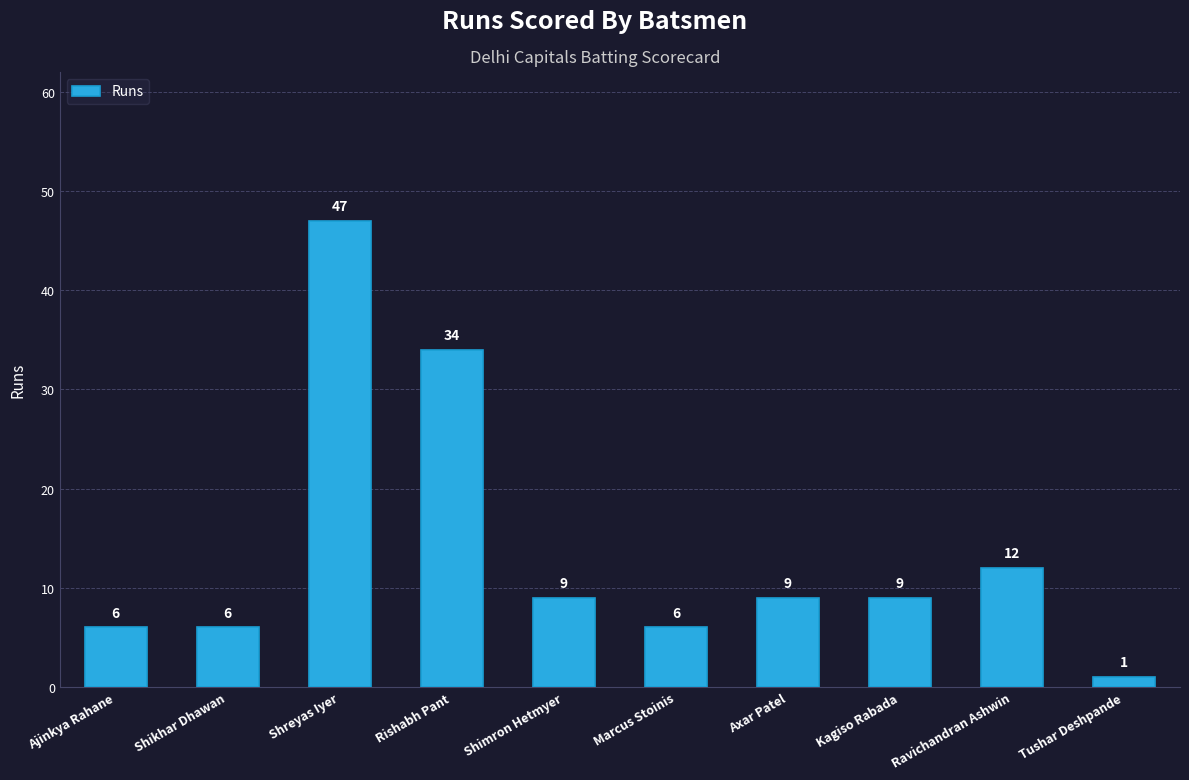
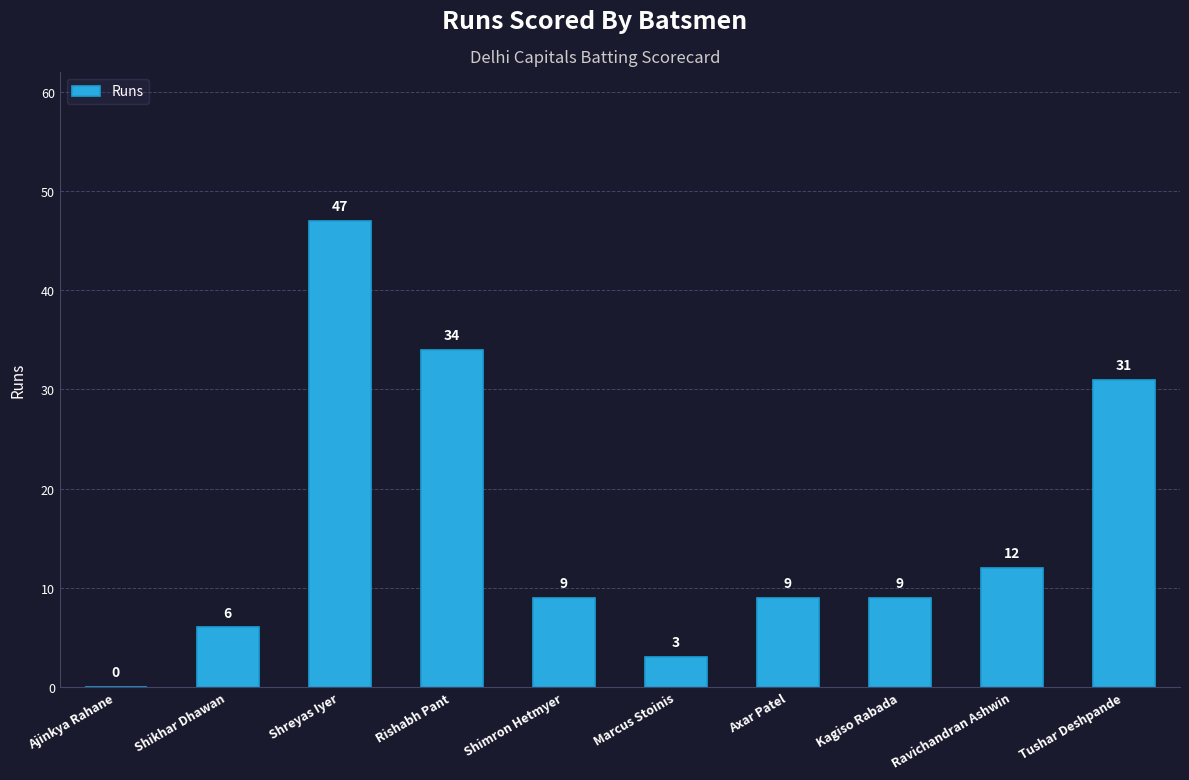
Ajinkya Rahane: 6 -> 0
Marcus Stoinis: 6 -> 3
Tushar Deshpande: 1 -> 31
